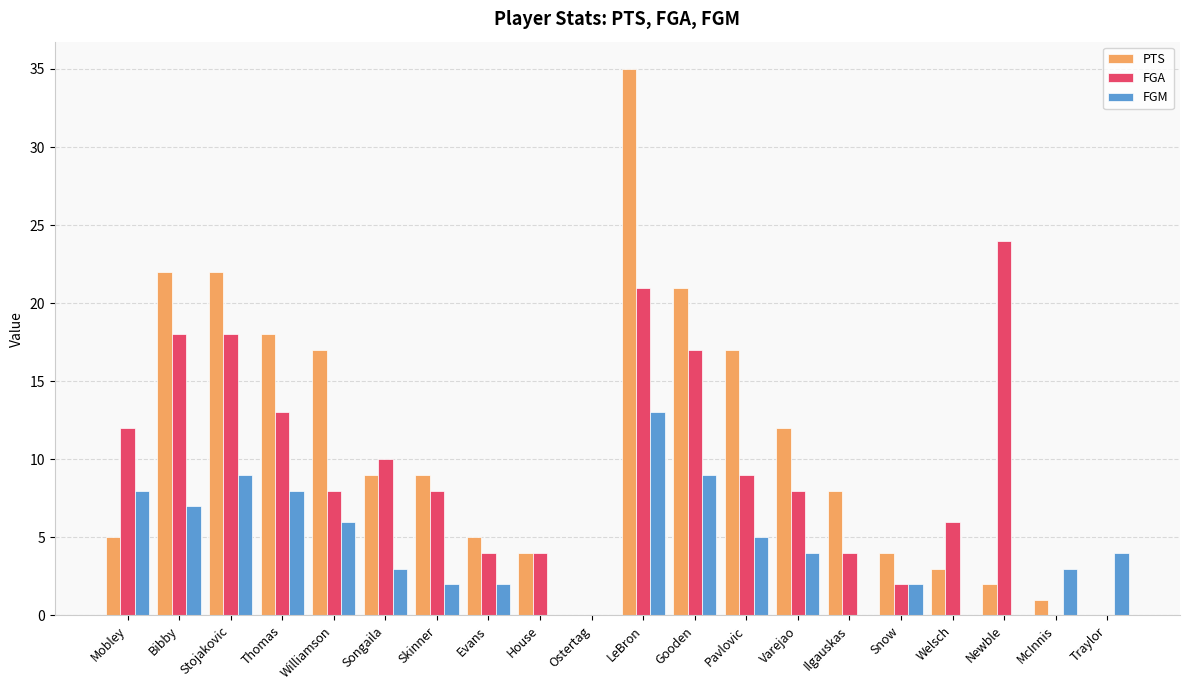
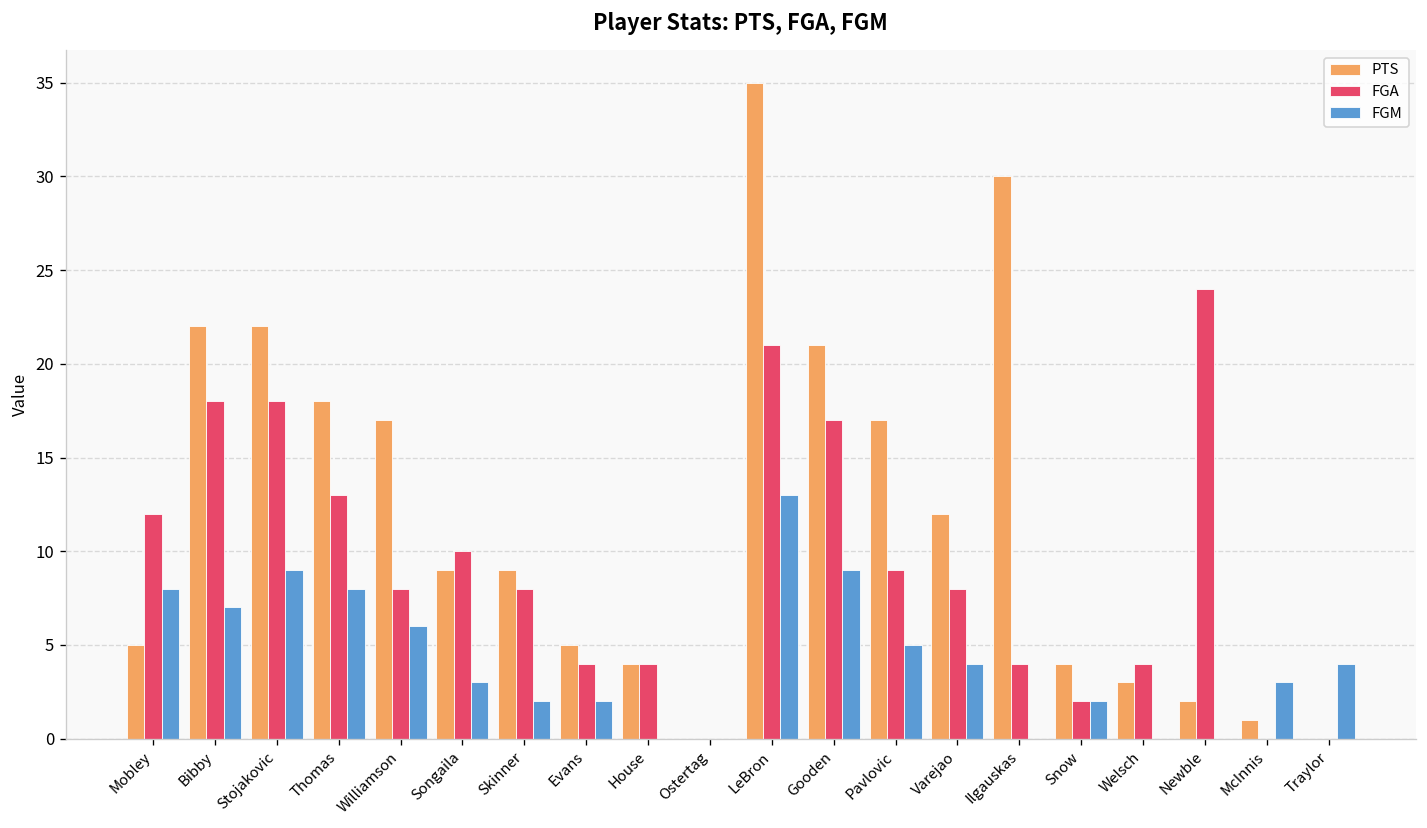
PTS, Ilgauskas: 8 -> 30
FGA, Welsch: 6 -> 4
